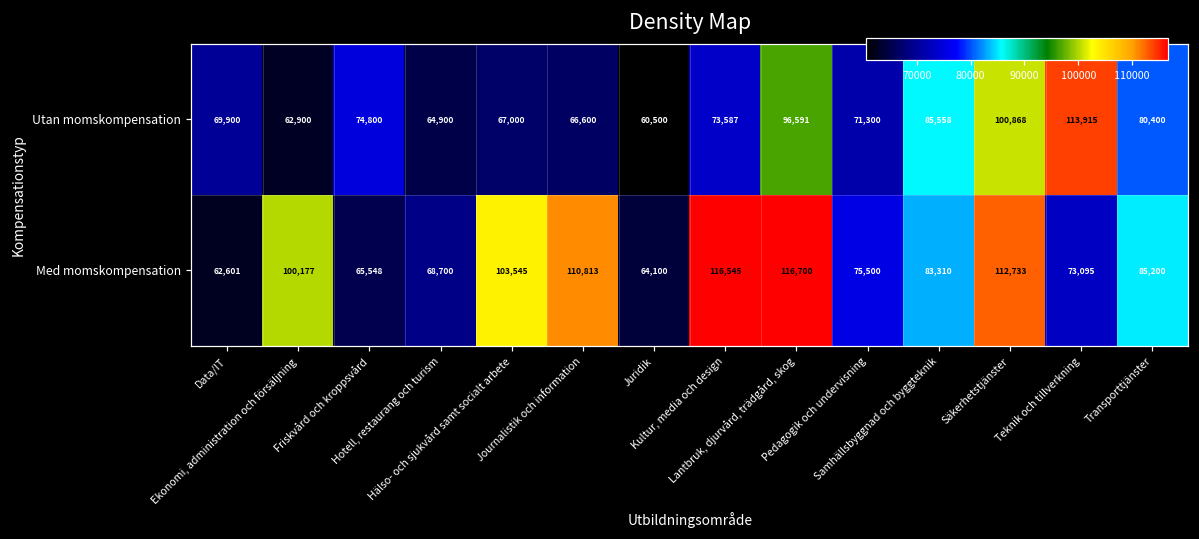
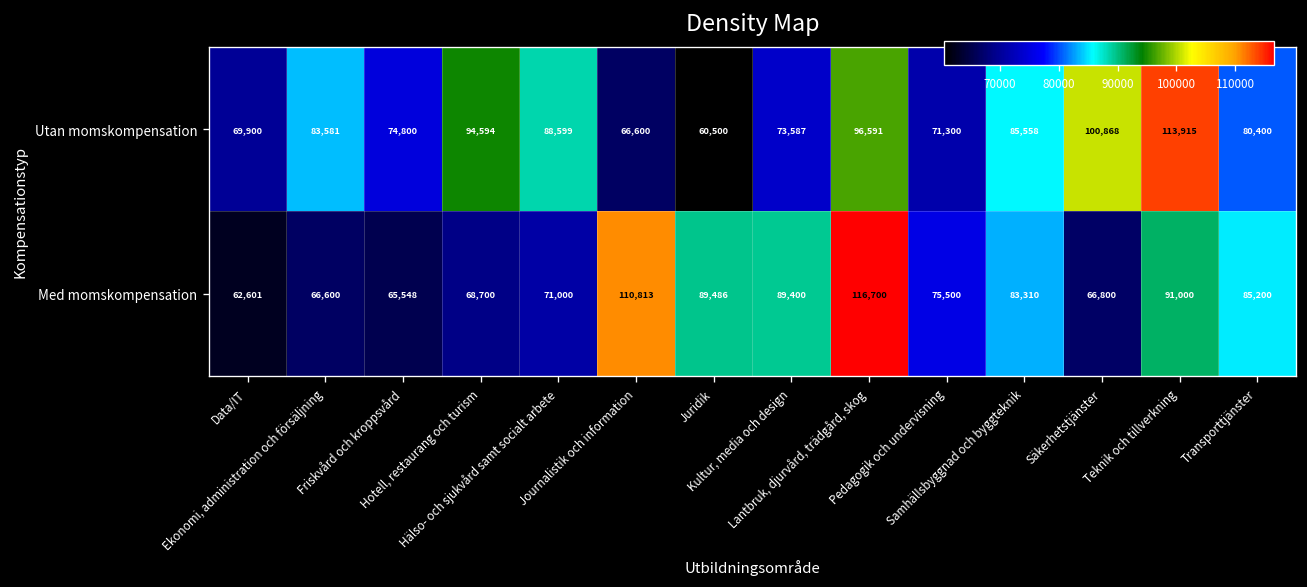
Utan momskompensation, Ekonomi, administration och försäljning: 62,900 -> 83,581
Utan momskompensation, Hotell, restaurang och turism: 64,900 -> 94,594
Utan momskompensation, Hälso- och sjukvård samt socialt arbete: 67,000 -> 88,599
Med momskompensation, Ekonomi, administration och försäljning: 100,177 -> 66,600
Med momskompensation, Hälso- och sjukvård samt socialt arbete: 103,545 -> 71,000
Med momskompensation, Juridik: 64,100 -> 89,486
Med momskompensation, Kultur, media och design: 116,545 -> 89,400
Med momskompensation, Säkerhetstjänster: 112,733 -> 66,800
Med momskompensation, Teknik och tillverkning: 73,095 -> 91,000
